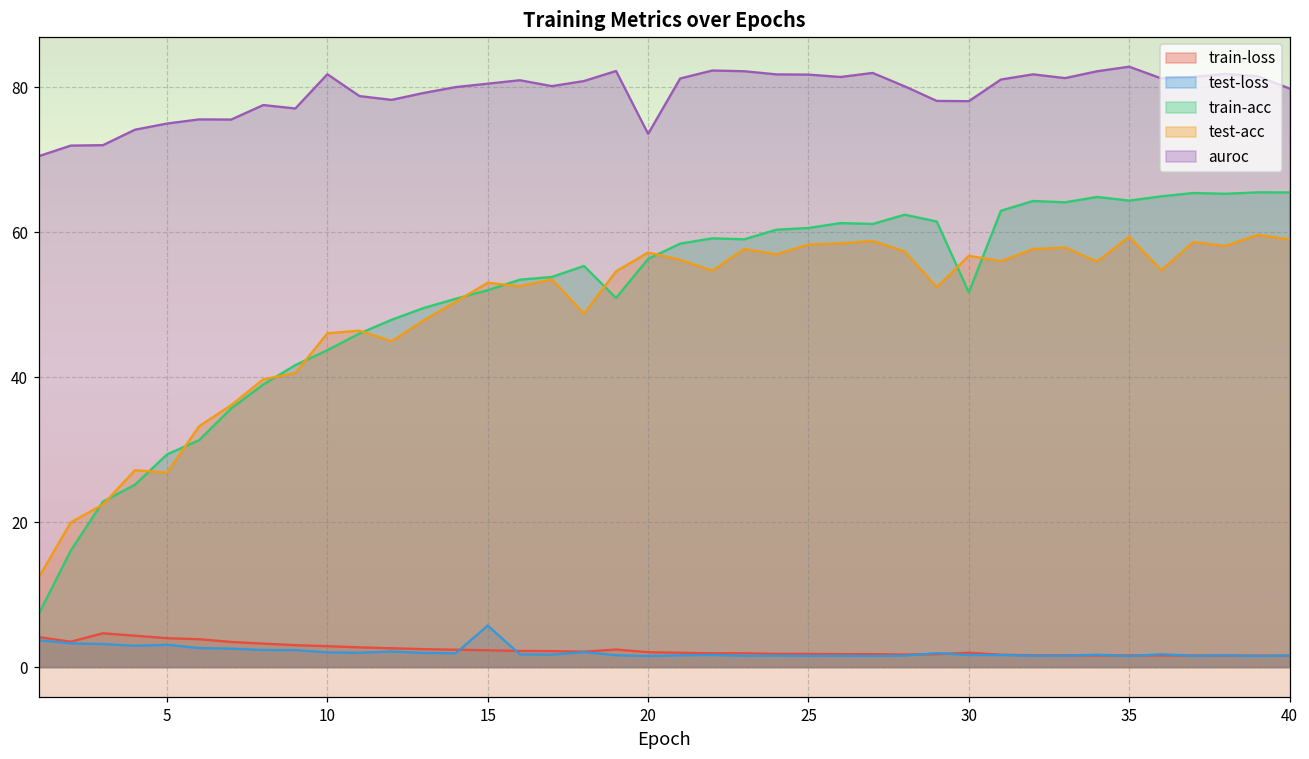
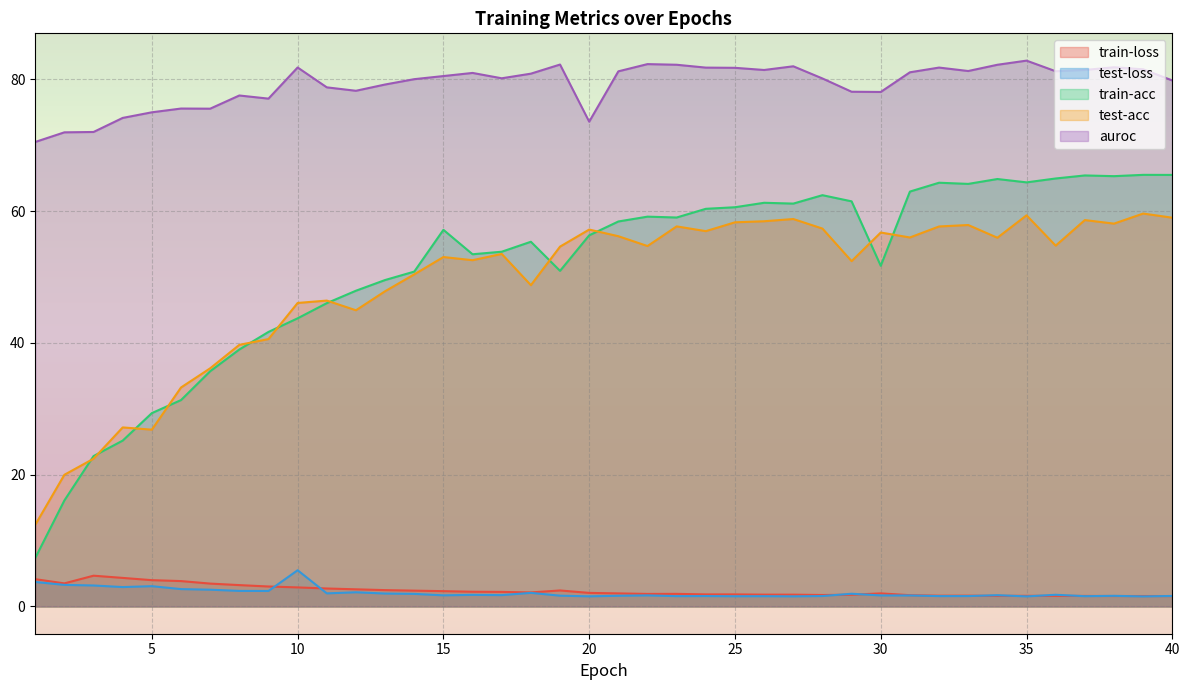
test-loss, 10: 2 -> 5
test-loss, 15: 6 -> 2
train-acc, 15: 52 -> 57
